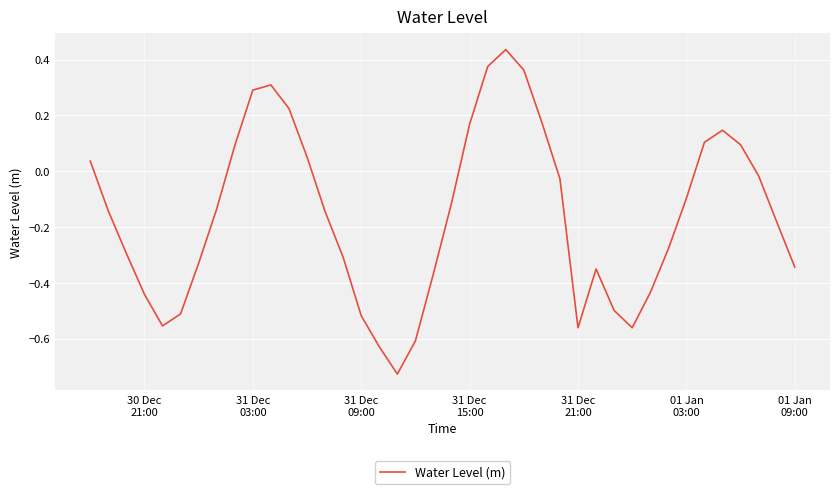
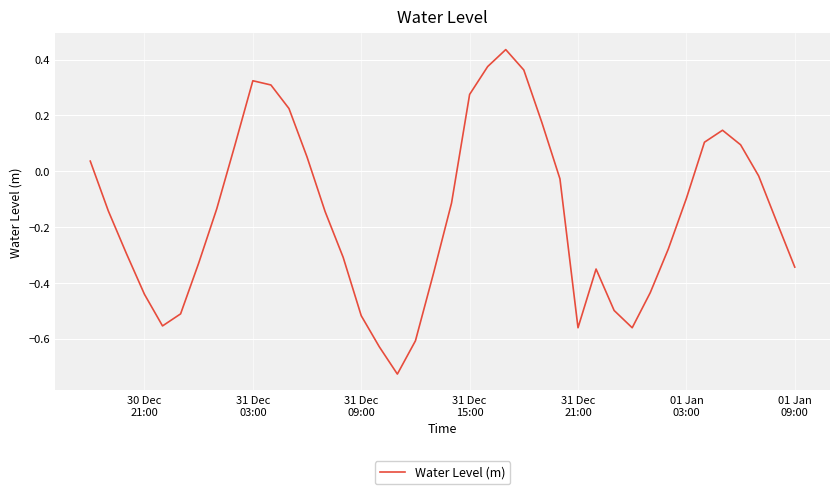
31 Dec 03:00: 0.29 -> 0.32
31 Dec 15:00: 0.17 -> 0.28
